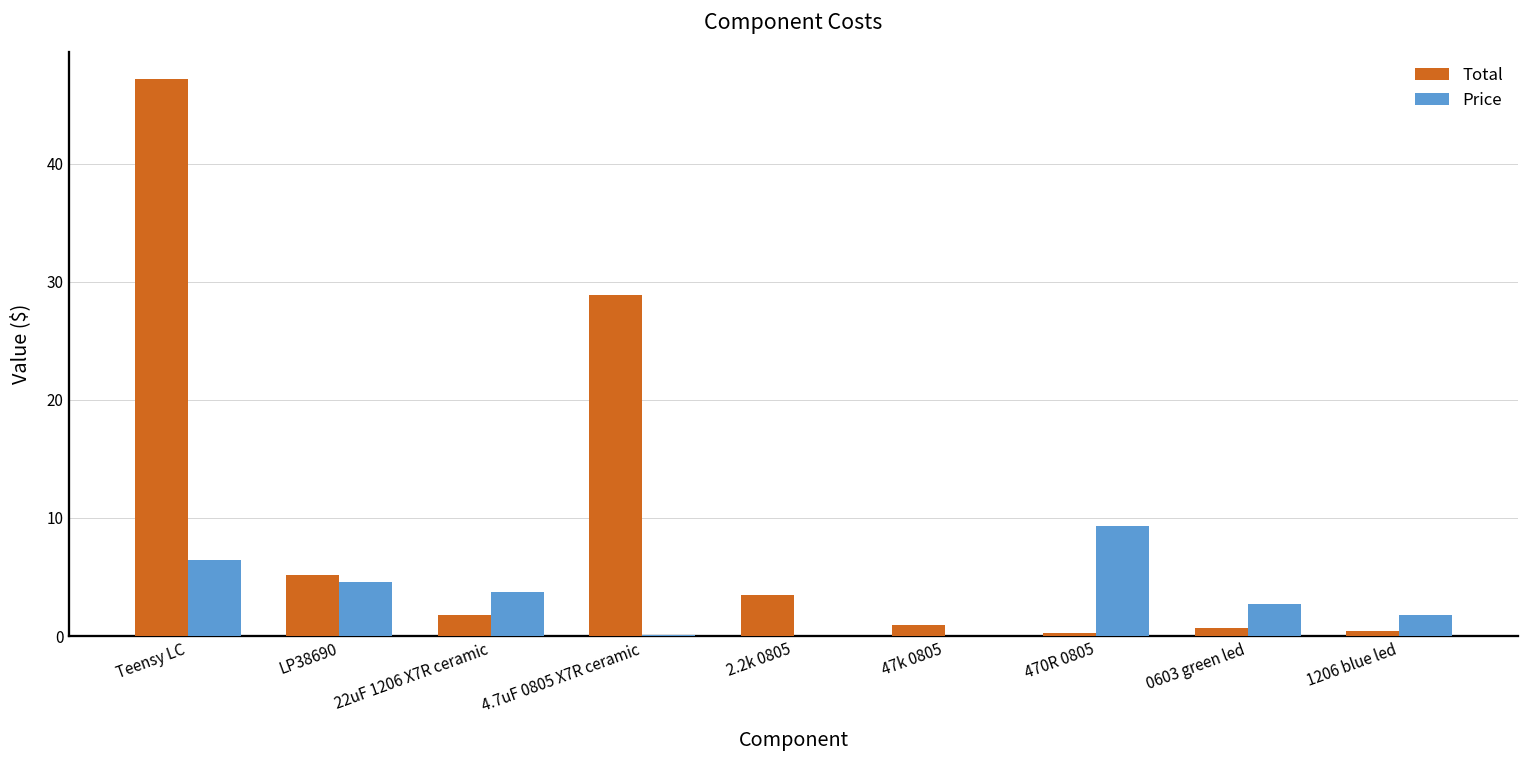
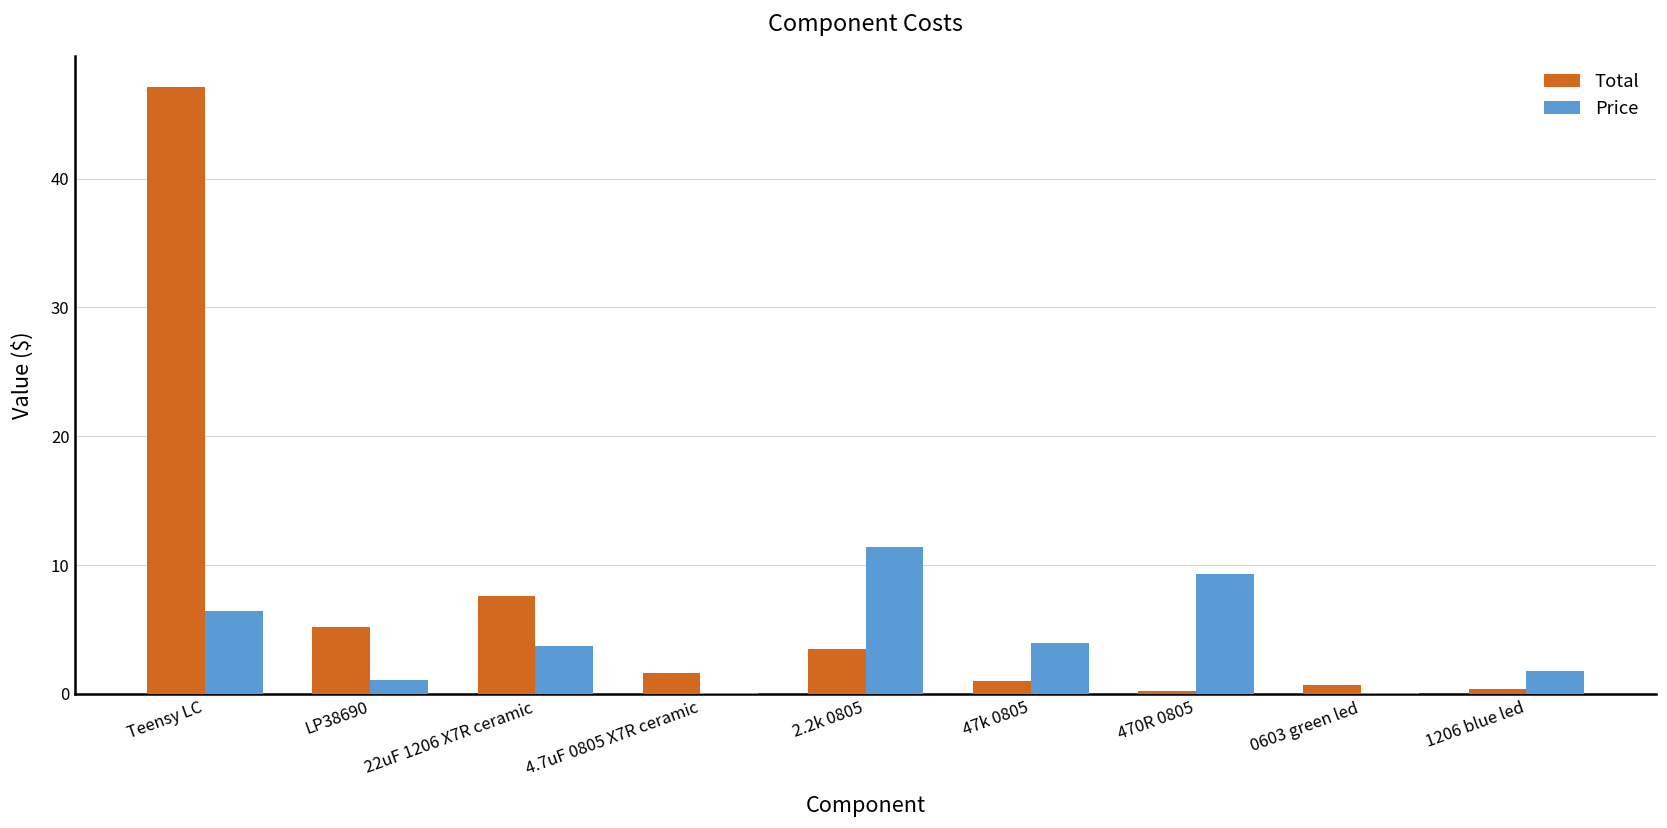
Price, LP38690: 4.6 -> 1.0
Total, 22uF 1206 X7R ceramic: 1.8 -> 7.6
Total, 4.7uF 0805 X7R ceramic: 28.9 -> 1.6
Price, 2.2k 0805: 0.0 -> 11.4
Price, 47k 0805: 0.0 -> 4.0
Price, 0603 green led: 2.7 -> 0.1
